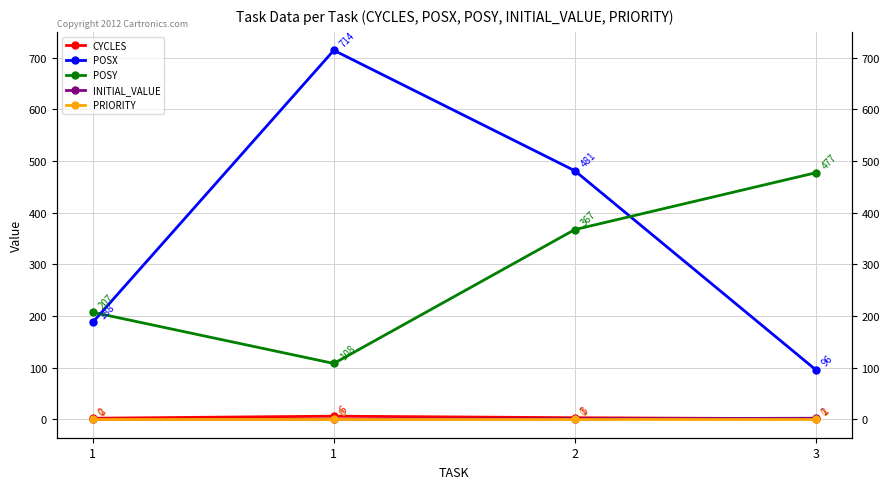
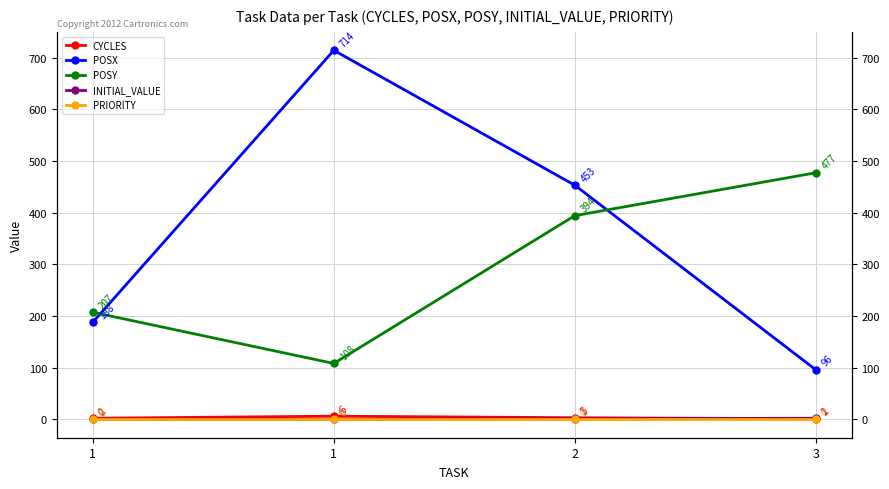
POSX, 2: 481 -> 453
POSY, 2: 367 -> 394
